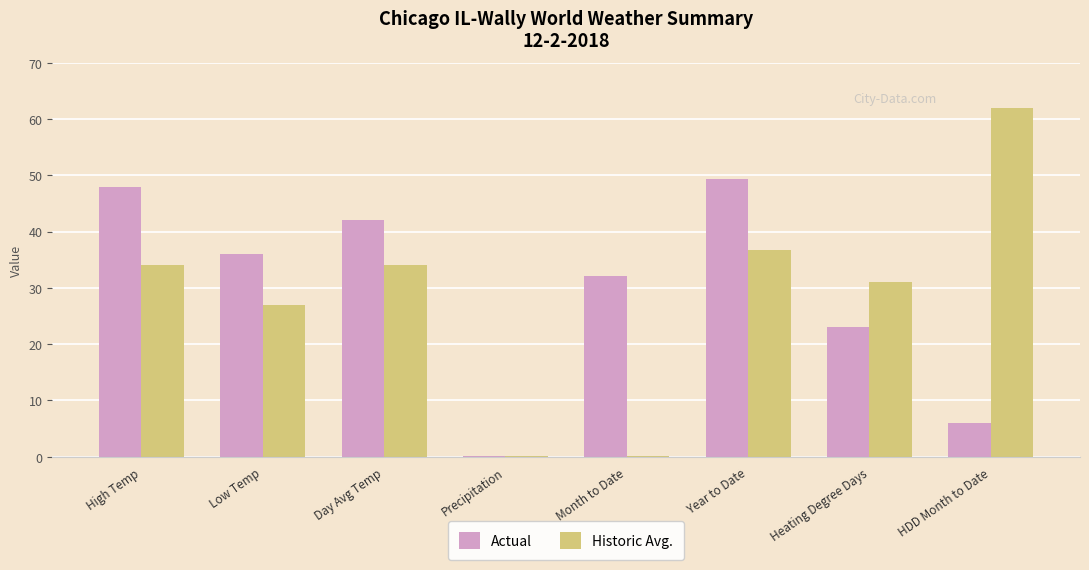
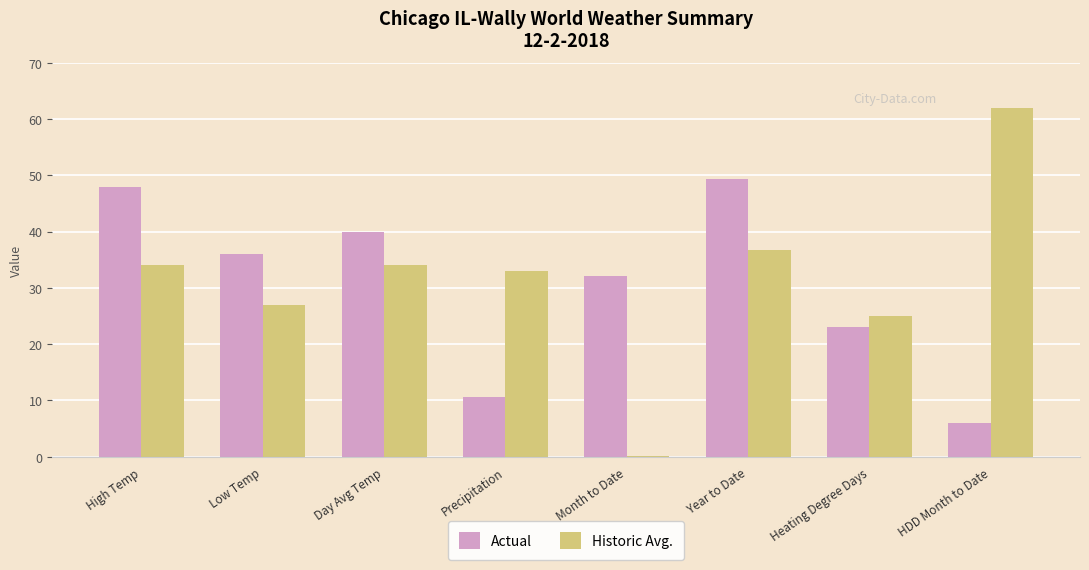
Actual, Day Avg Temp: 42 -> 40
Actual, Precipitation: 0 -> 11
Historic Avg., Precipitation: 0 -> 33
Historic Avg., Heating Degree Days: 31 -> 25
